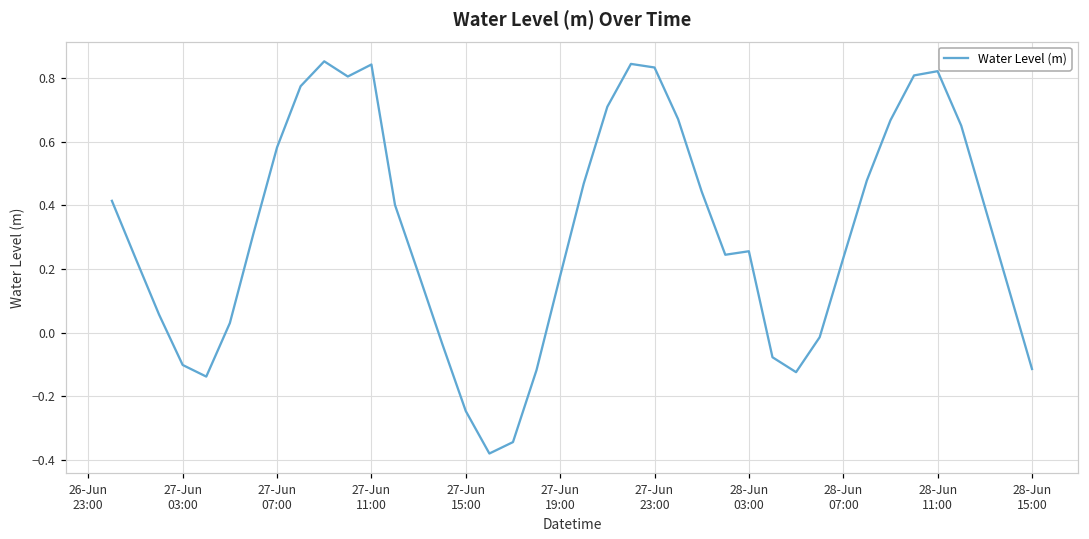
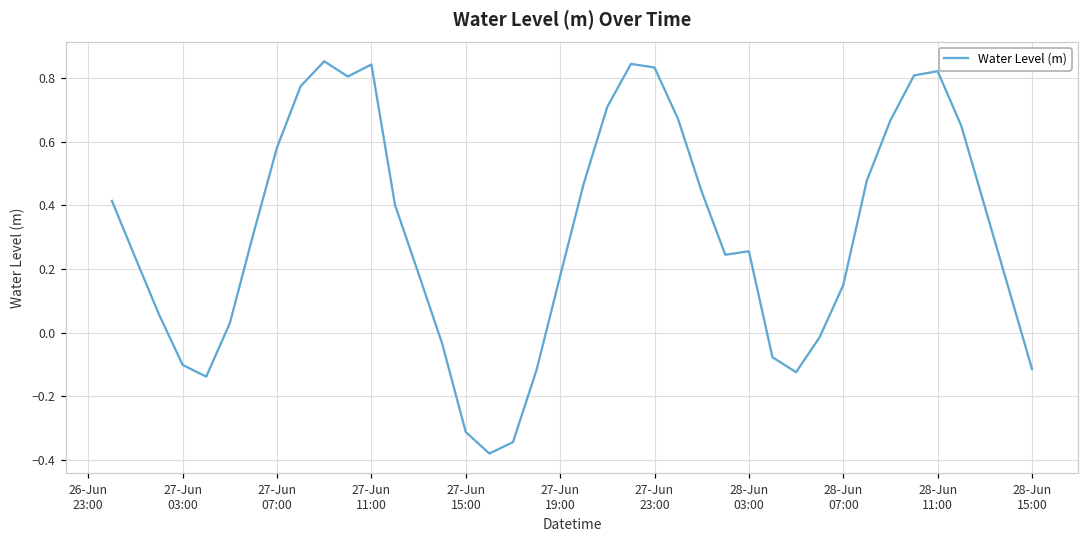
27-Jun 15:00: -0.25 -> -0.31
28-Jun 07:00: 0.23 -> 0.15
